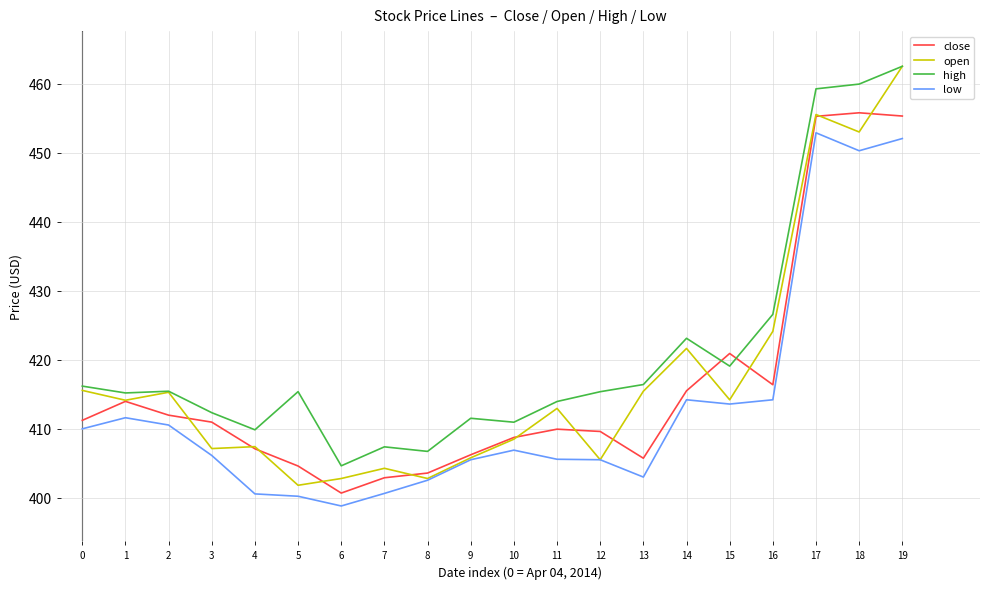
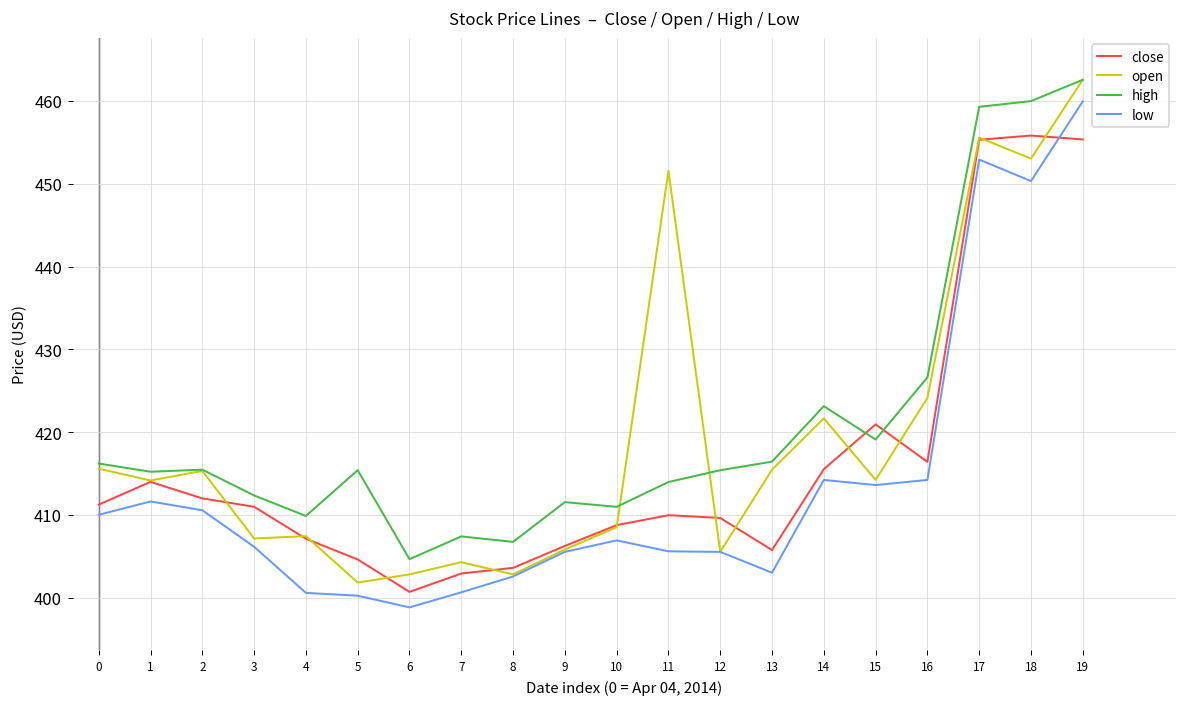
open, 11: 413 -> 452
low, 19: 452 -> 460
